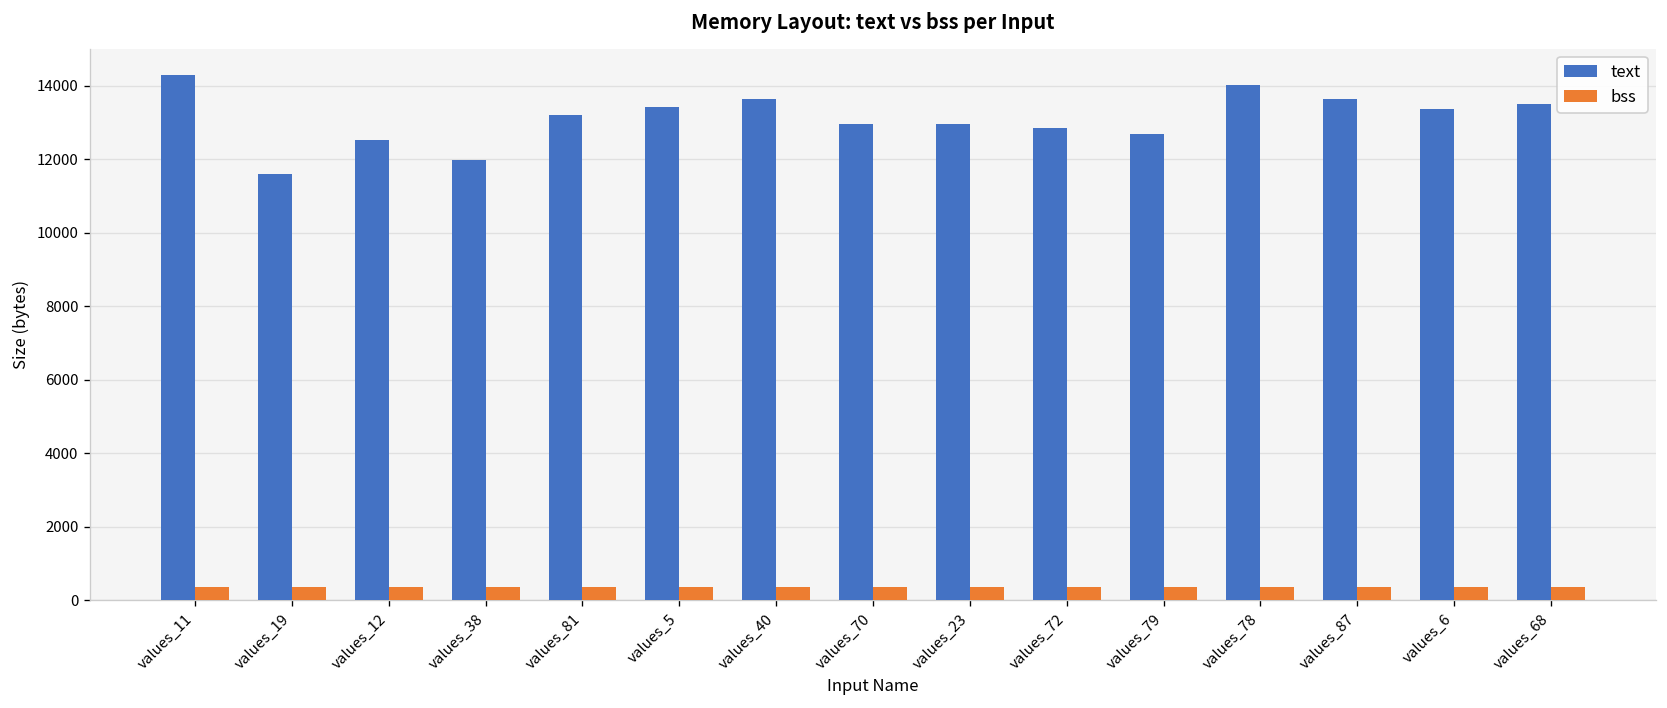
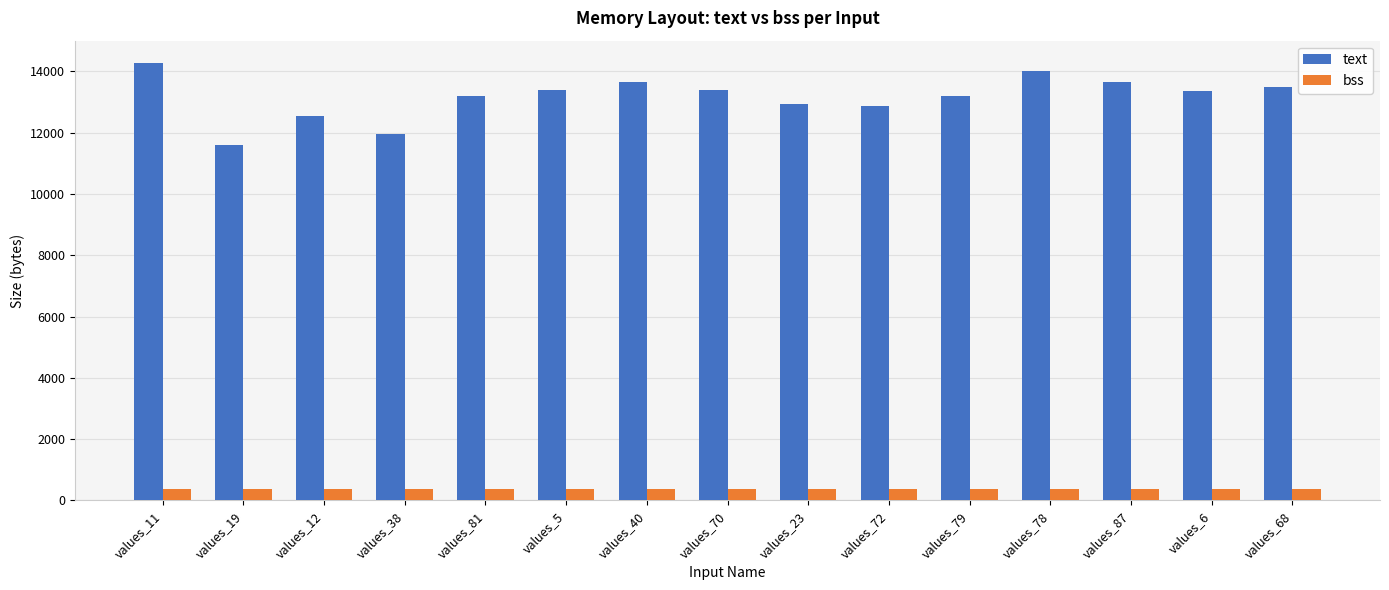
text, values_70: 13000 -> 13400
text, values_79: 12700 -> 13200
